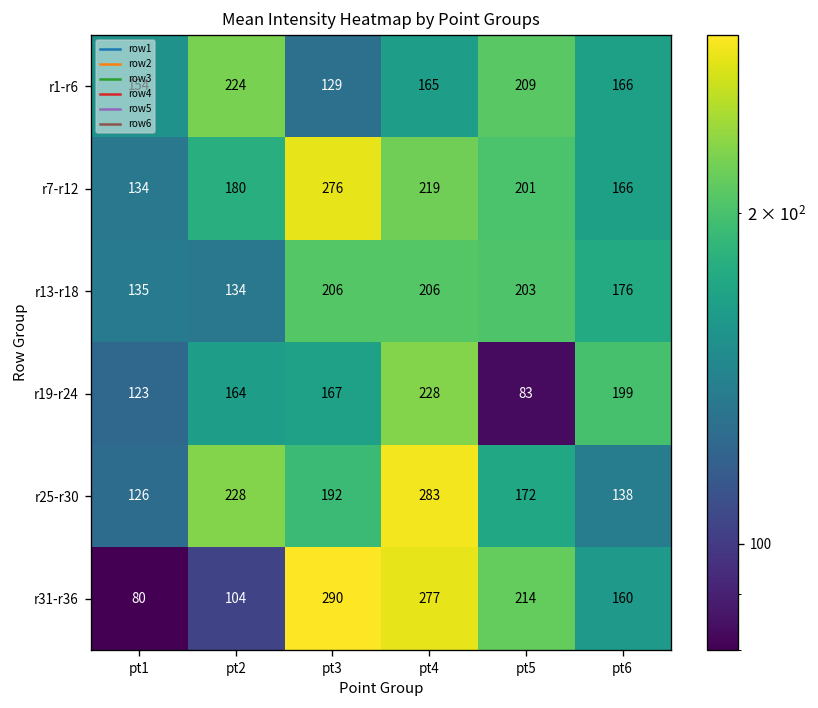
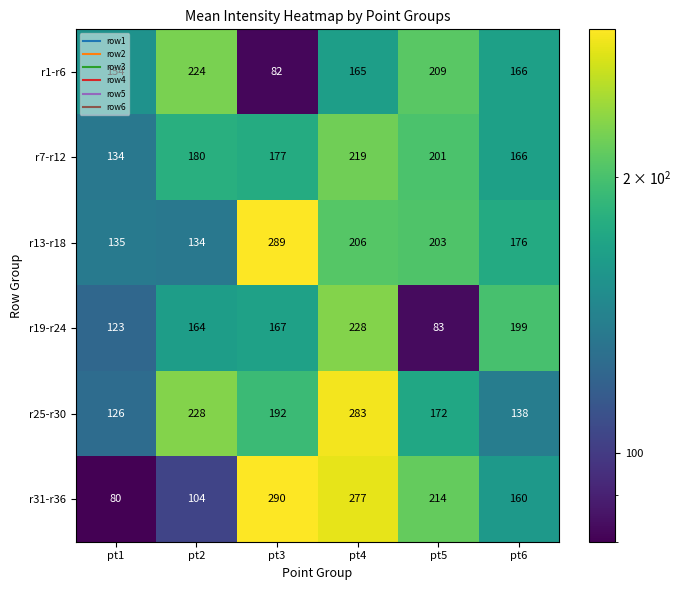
r1-r6, pt3: 129 -> 82
r7-r12, pt3: 276 -> 177
r13-r18, pt3: 206 -> 289
